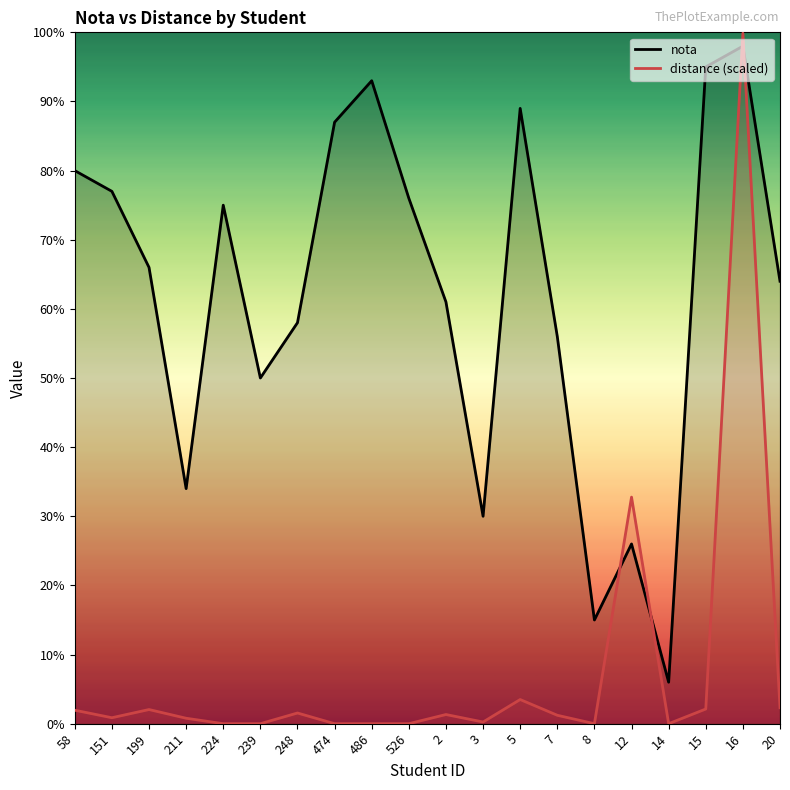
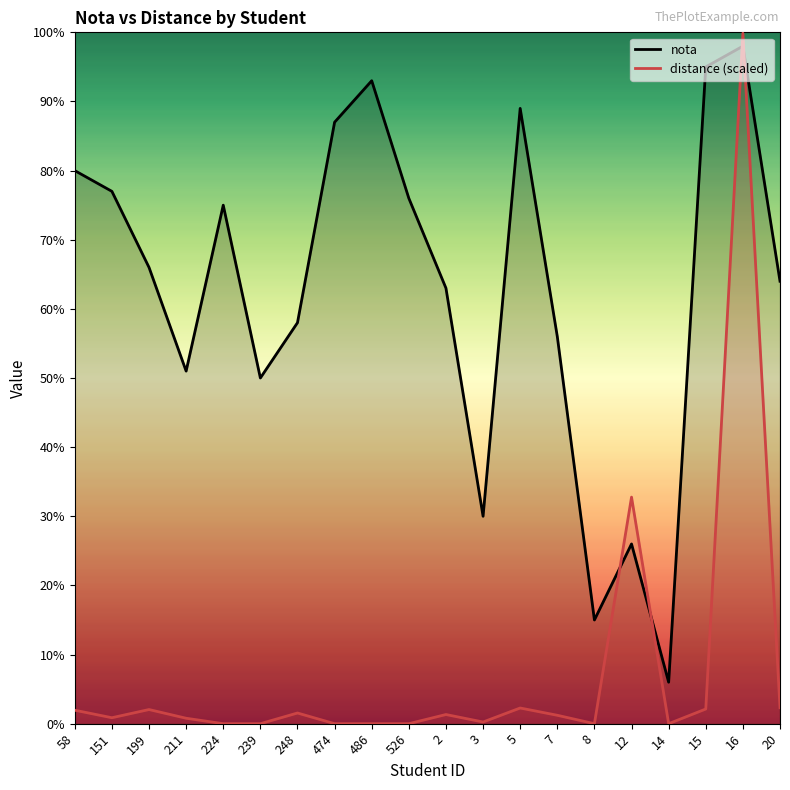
nota, 211: 34% -> 51%
nota, 2: 61% -> 63%
distance (scaled), 5: 3% -> 2%
